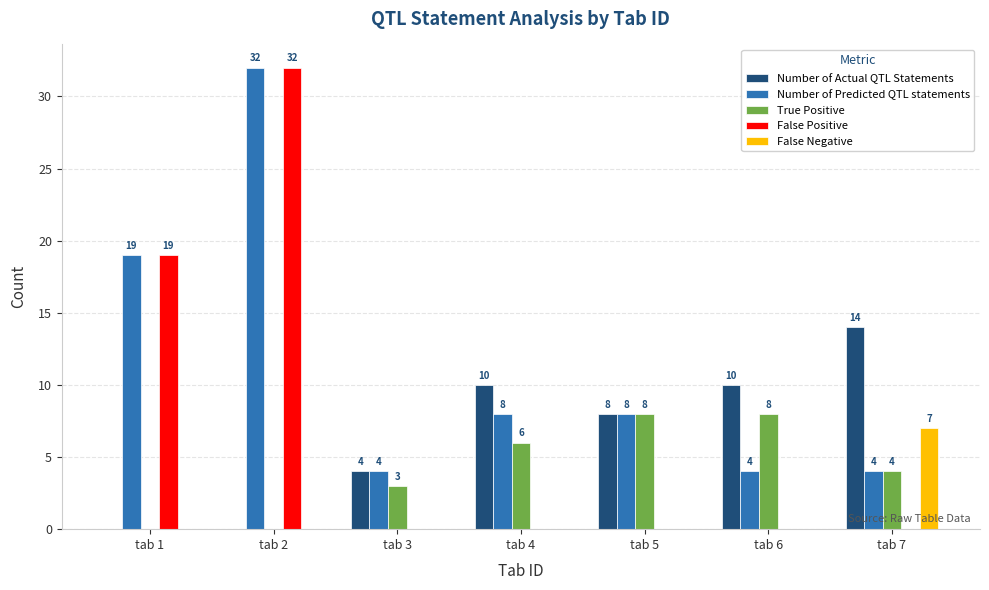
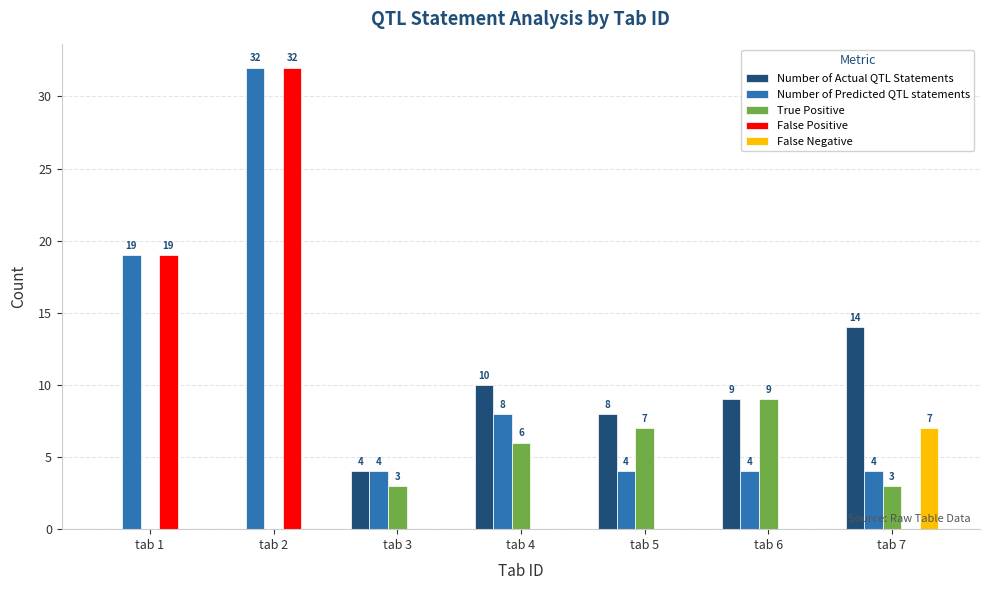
Number of Predicted QTL statements, tab 5: 8 -> 4
True Positive, tab 5: 8 -> 7
Number of Actual QTL Statements, tab 6: 10 -> 9
True Positive, tab 6: 8 -> 9
True Positive, tab 7: 4 -> 3
